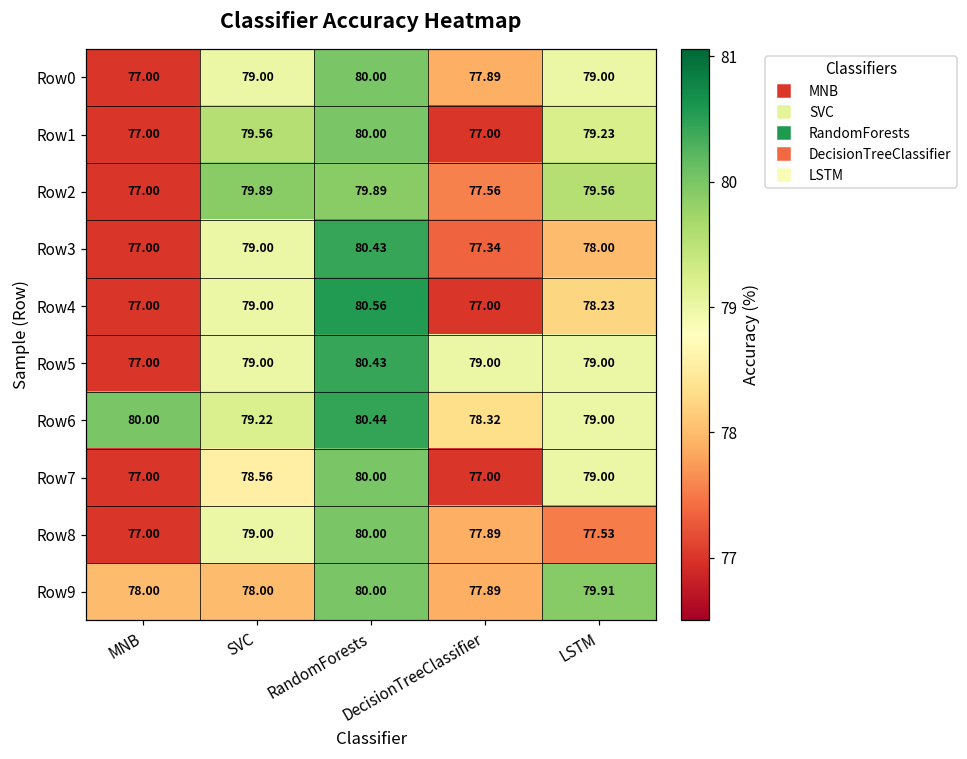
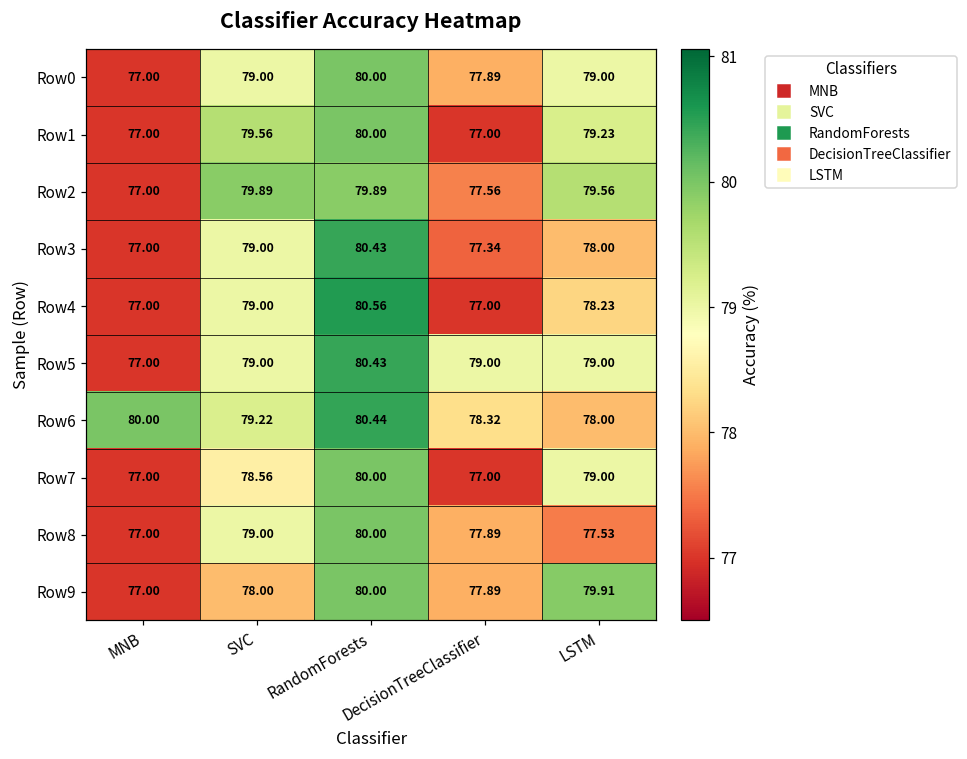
Row6, LSTM: 79.00 -> 78.00
Row9, MNB: 78.00 -> 77.00
